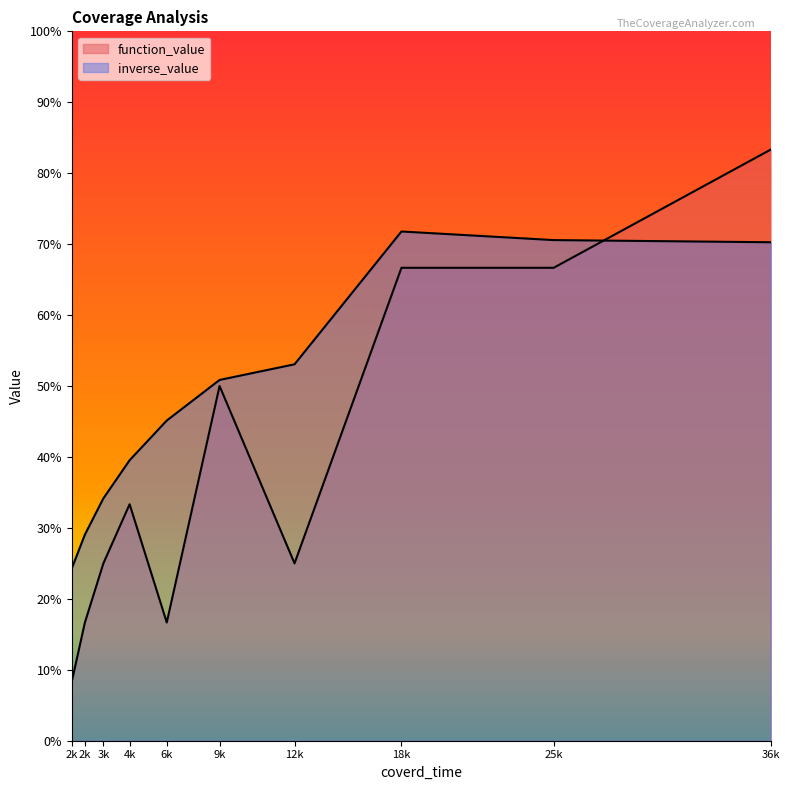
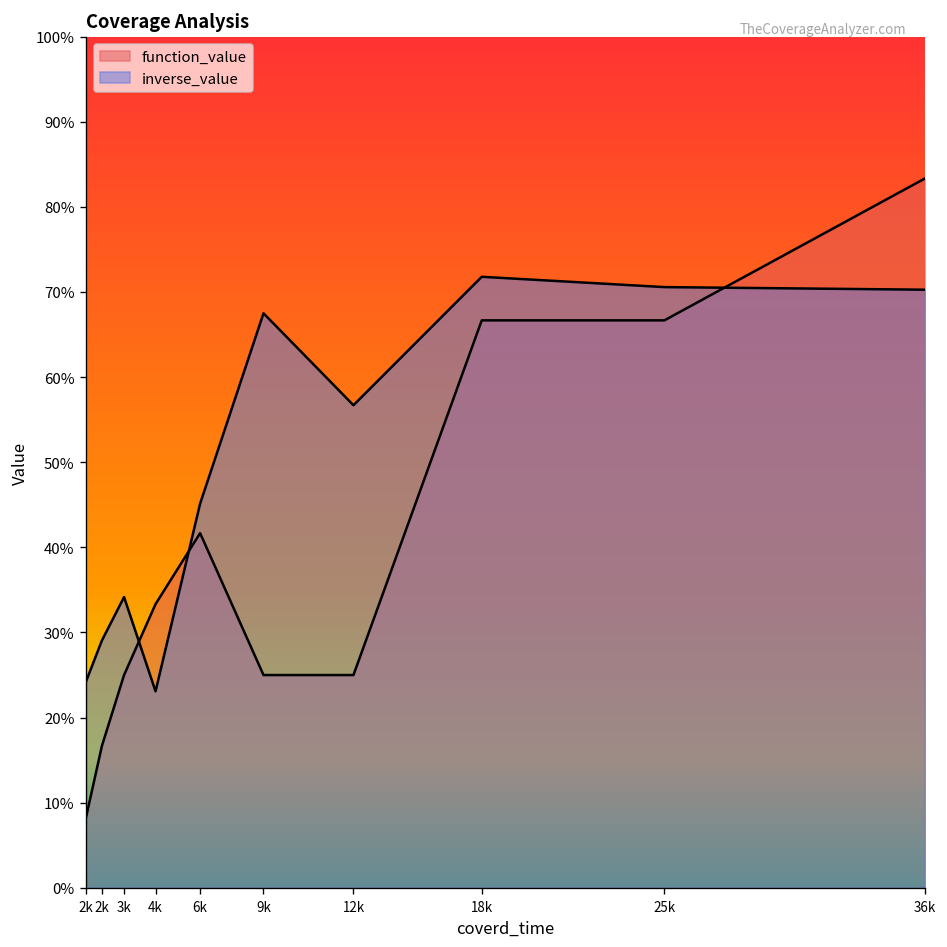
inverse_value, 4k: 40% -> 23%
function_value, 6k: 17% -> 42%
function_value, 9k: 50% -> 25%
inverse_value, 9k: 51% -> 67%
inverse_value, 12k: 53% -> 57%
